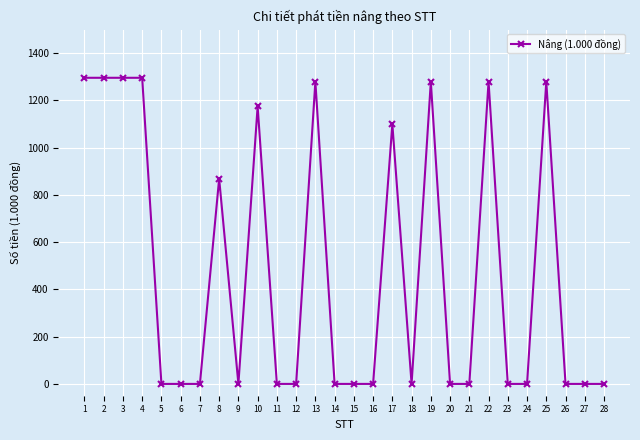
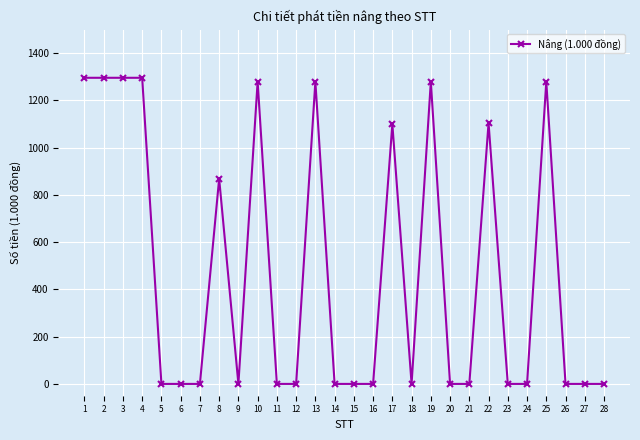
10: 1180 -> 1280
22: 1280 -> 1110
